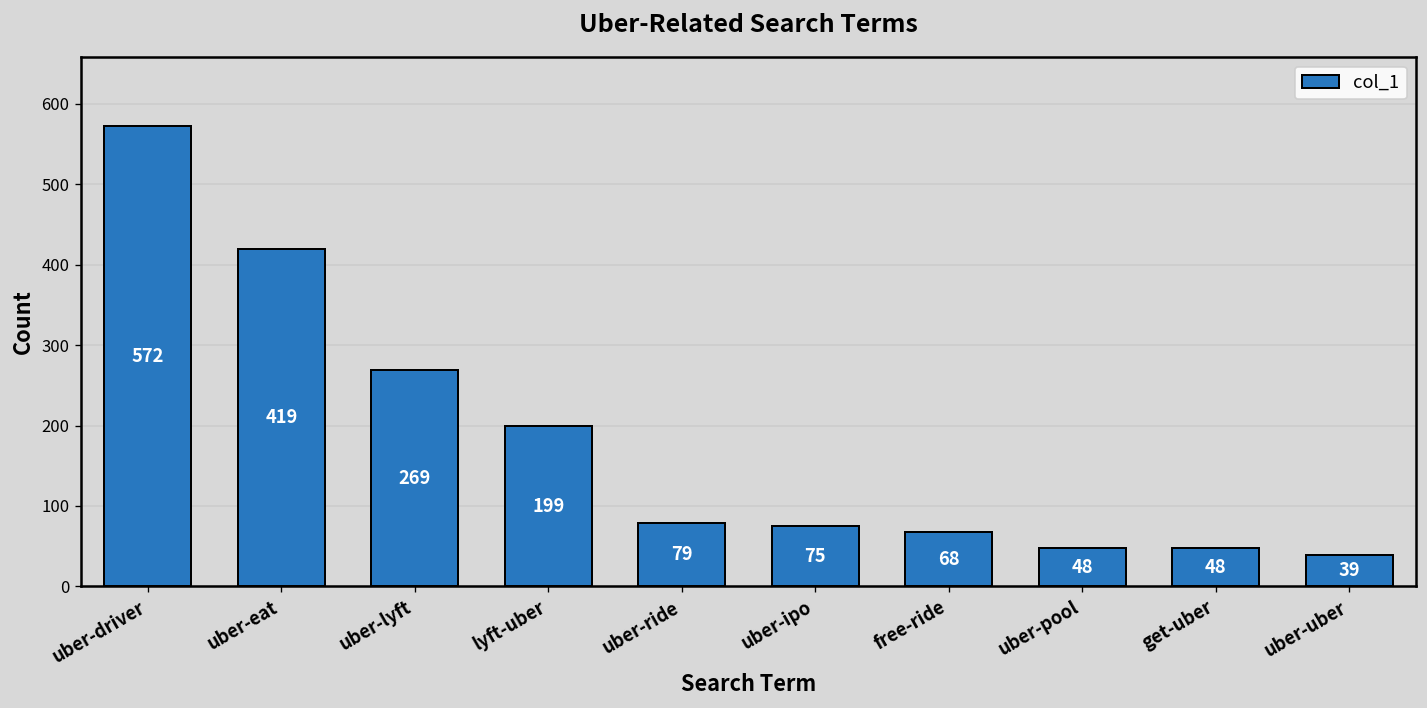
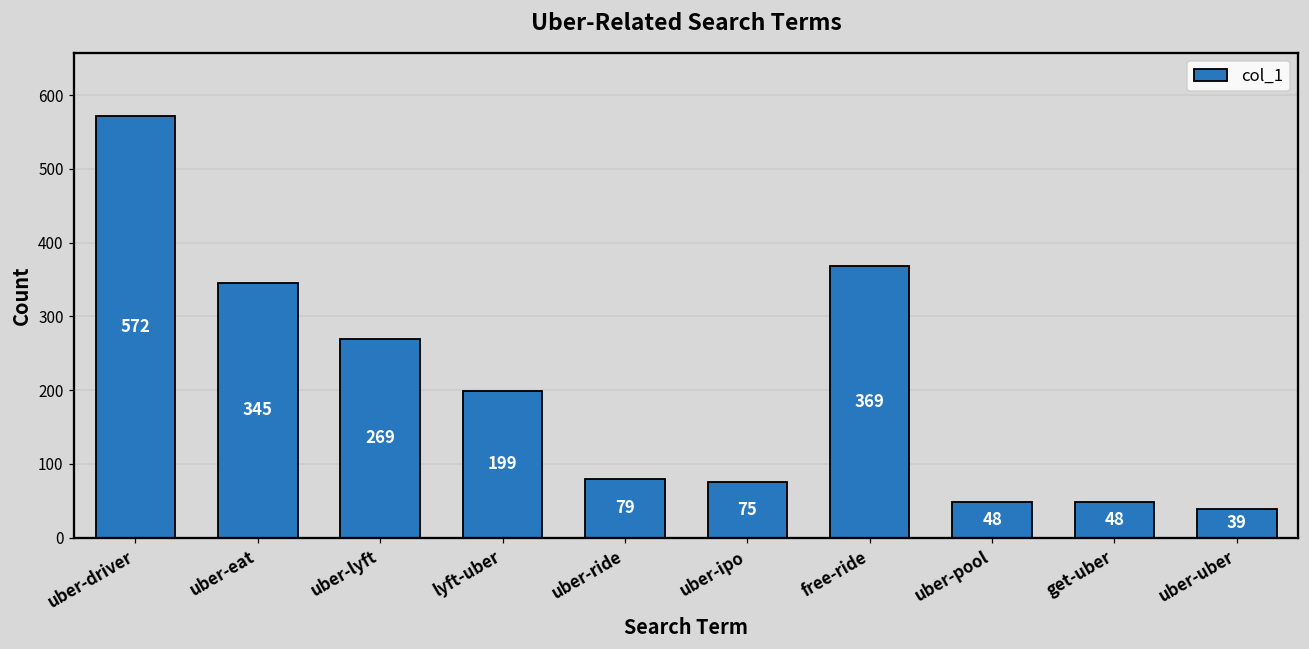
uber-eat: 419 -> 345
free-ride: 68 -> 369
